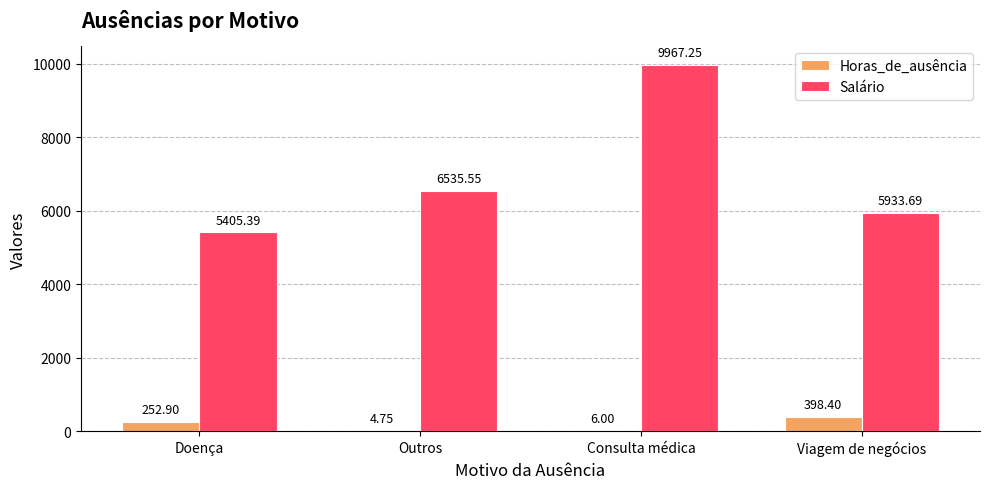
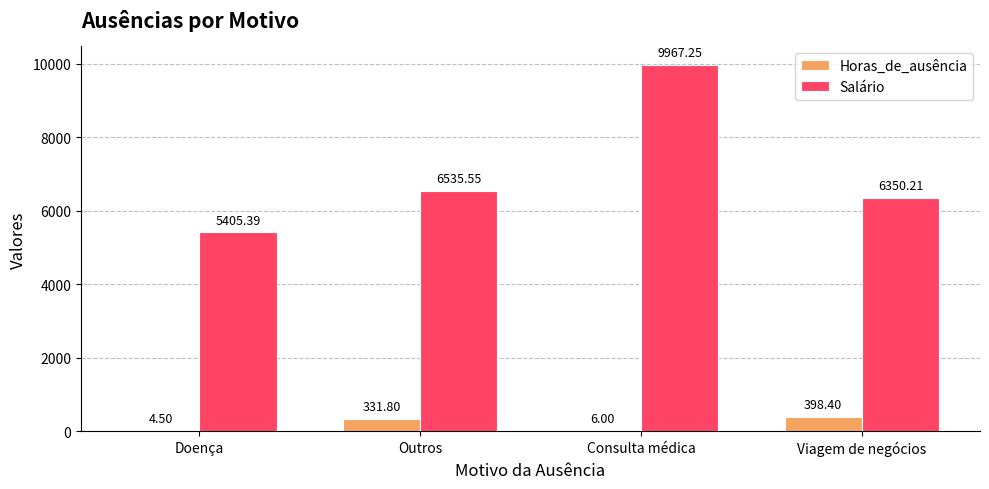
Horas_de_ausência, Doença: 252.90 -> 4.50
Horas_de_ausência, Outros: 4.75 -> 331.80
Salário, Viagem de negócios: 5933.69 -> 6350.21
